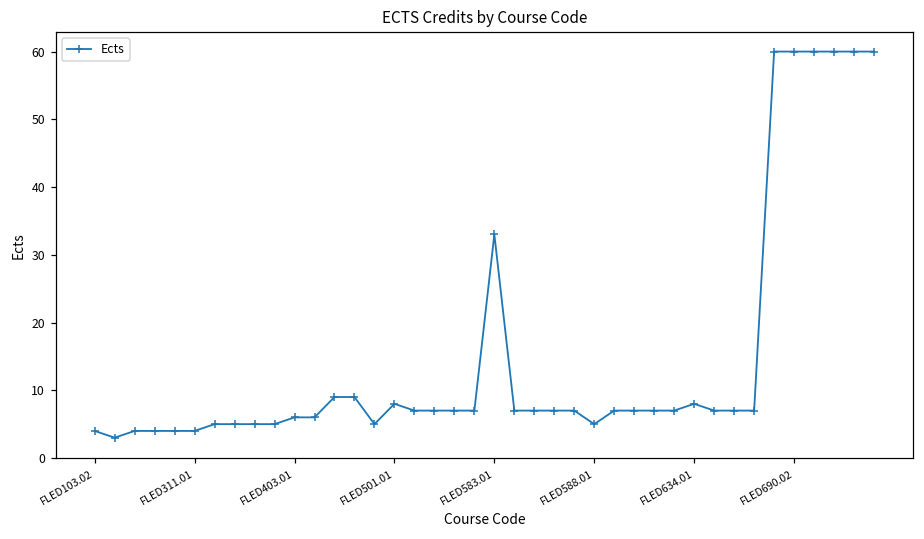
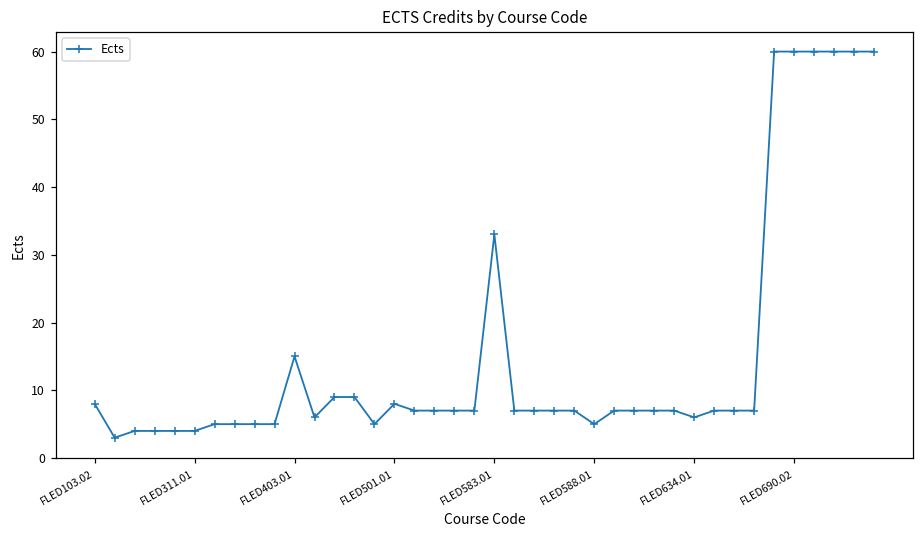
FLED103.02: 4 -> 8
FLED403.01: 6 -> 15
FLED634.01: 8 -> 6
